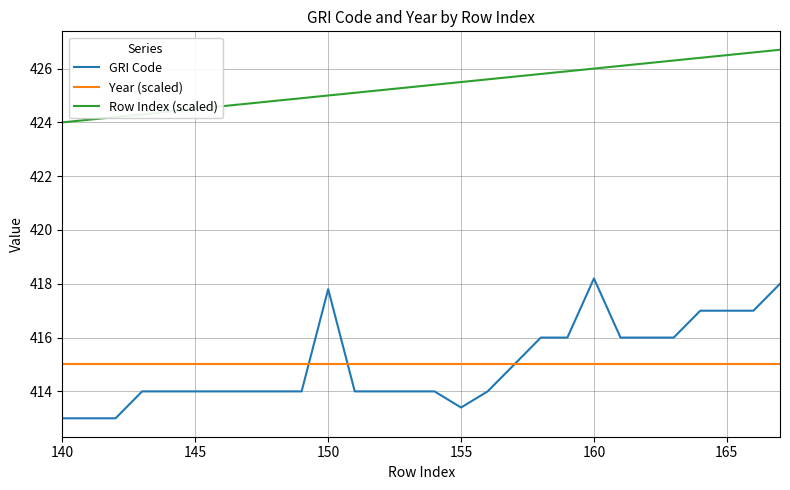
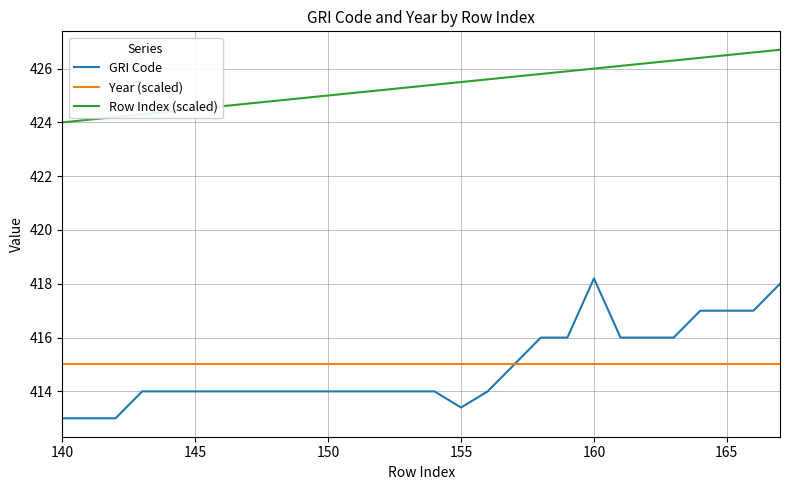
GRI Code, 150: 417.8 -> 414.0
